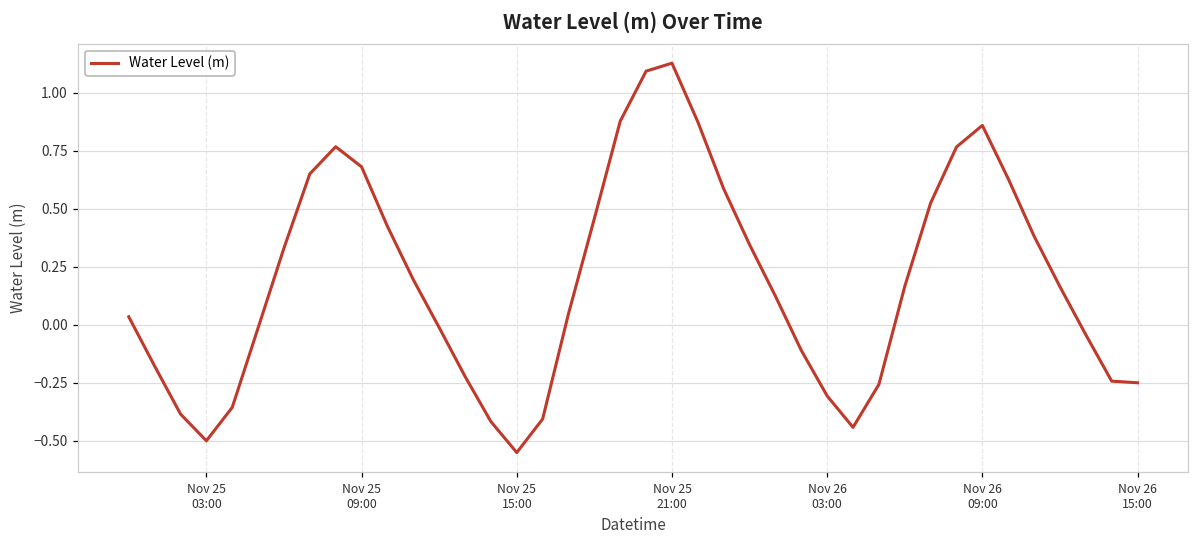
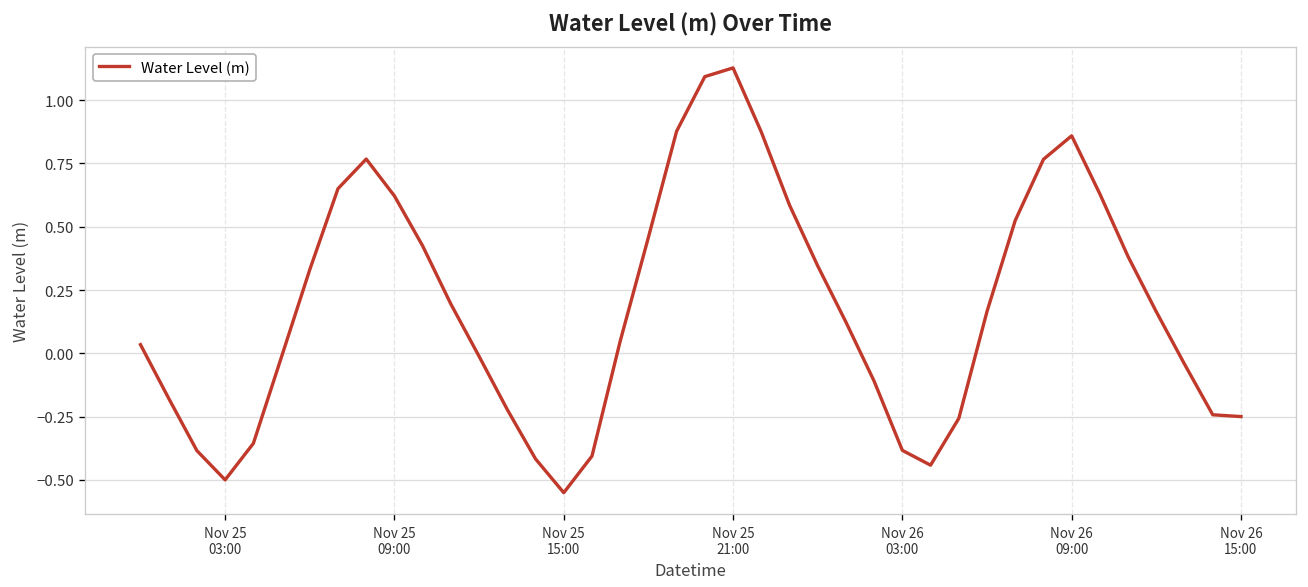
Nov 25 09:00: 0.68 -> 0.62
Nov 26 03:00: -0.31 -> -0.38
